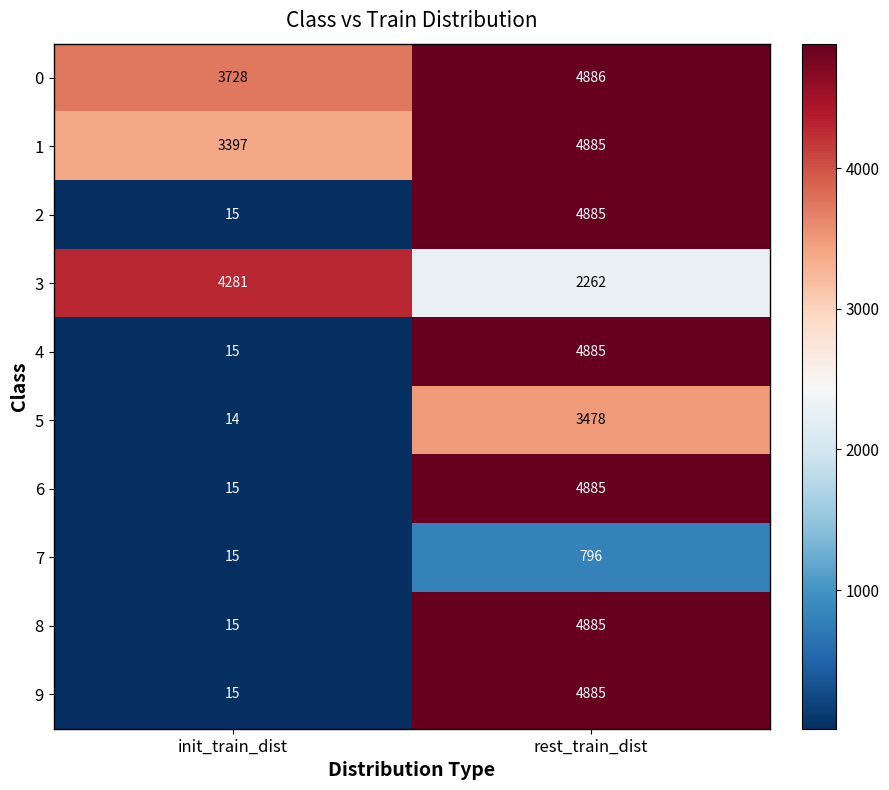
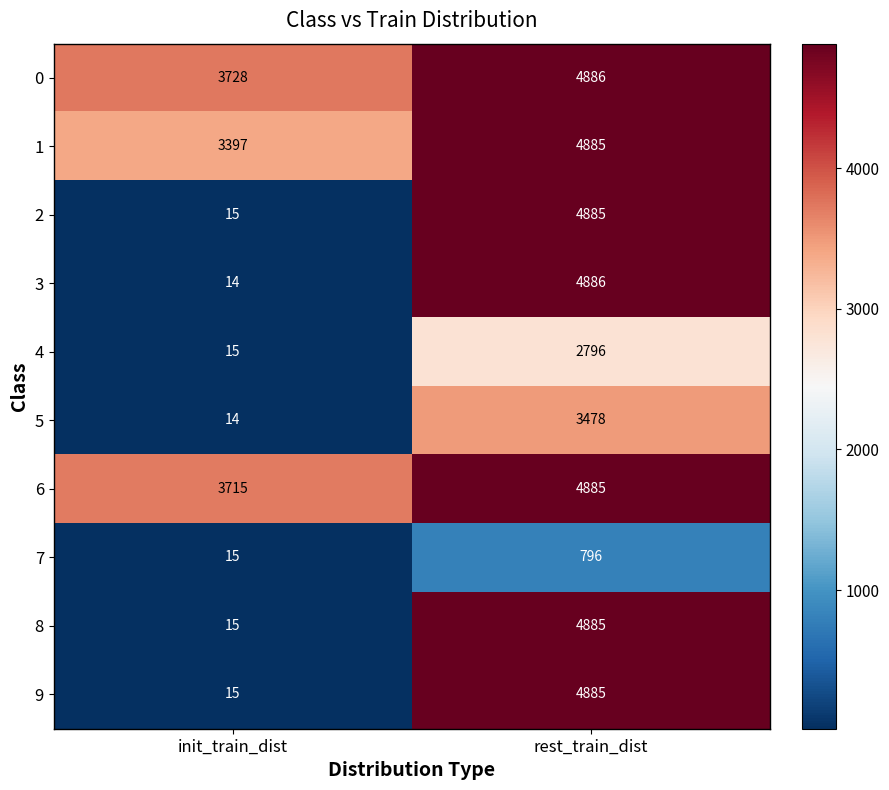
3, init_train_dist: 4281 -> 14
3, rest_train_dist: 2262 -> 4886
4, rest_train_dist: 4885 -> 2796
6, init_train_dist: 15 -> 3715
